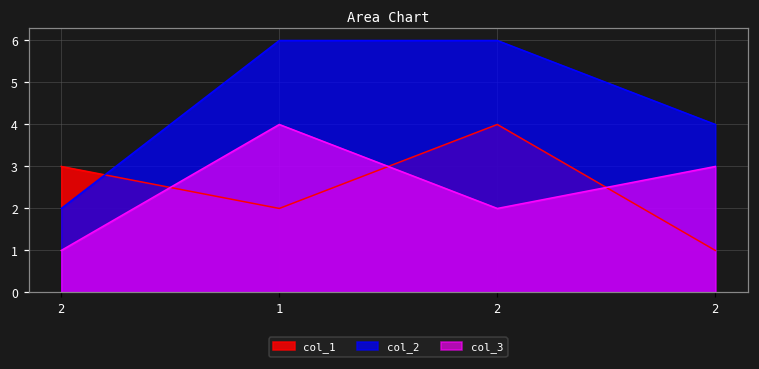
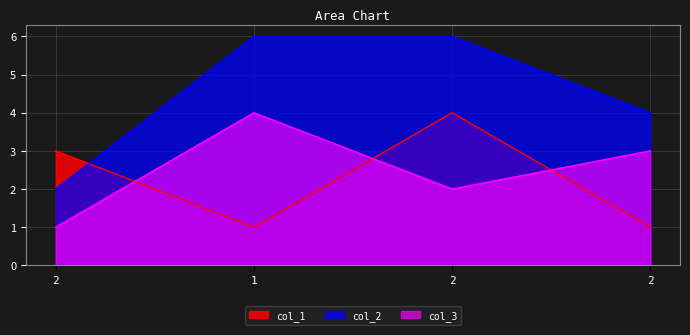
col_1, 1: 2 -> 1
